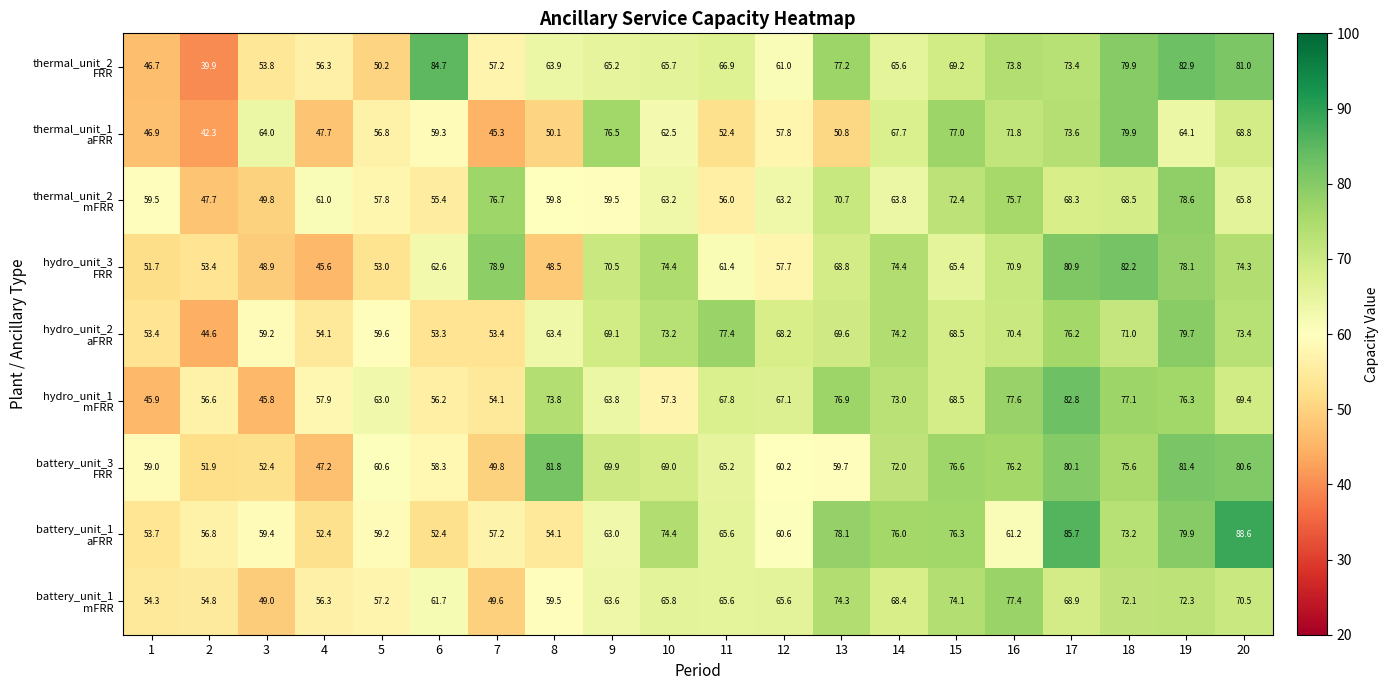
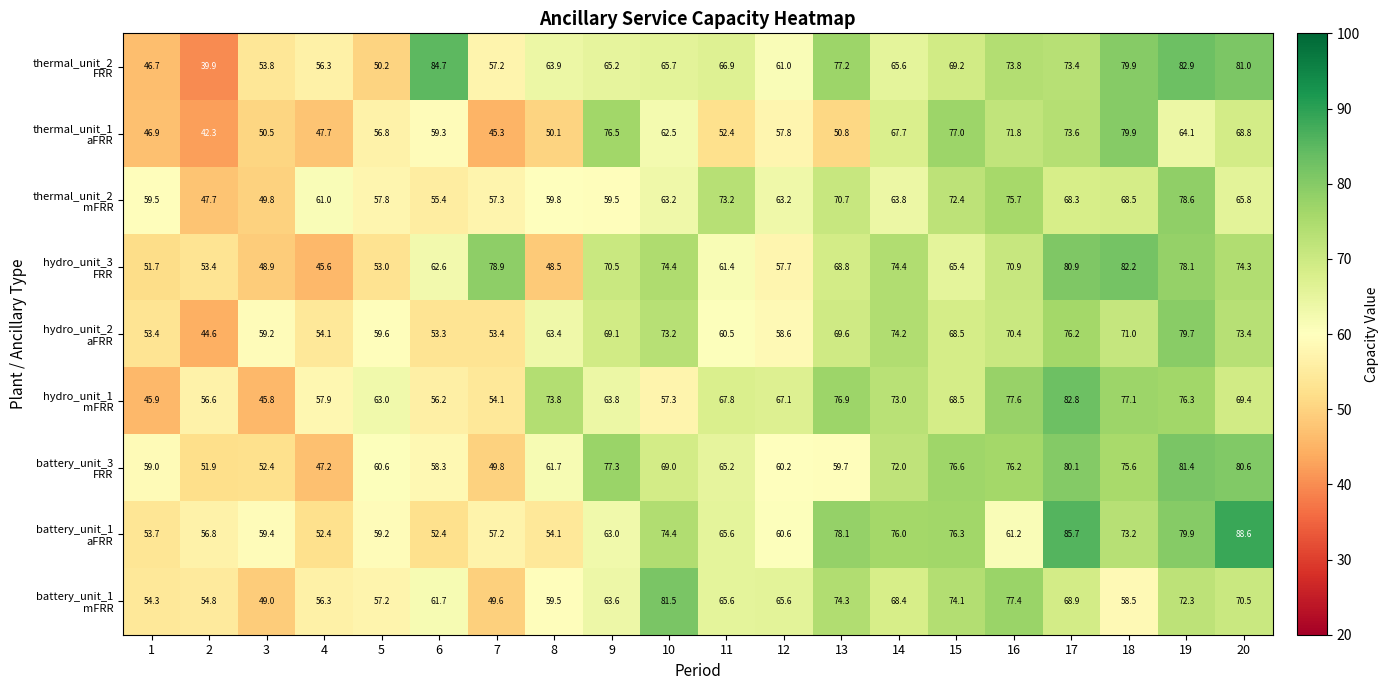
thermal_unit_1 aFRR, 3: 64.0 -> 50.5
thermal_unit_2 mFRR, 7: 76.7 -> 57.3
thermal_unit_2 mFRR, 11: 56.0 -> 73.2
hydro_unit_2 aFRR, 11: 77.4 -> 60.5
hydro_unit_2 aFRR, 12: 68.2 -> 58.6
battery_unit_3 FRR, 8: 81.8 -> 61.7
battery_unit_3 FRR, 9: 69.9 -> 77.3
battery_unit_1 mFRR, 10: 65.8 -> 81.5
battery_unit_1 mFRR, 18: 72.1 -> 58.5
